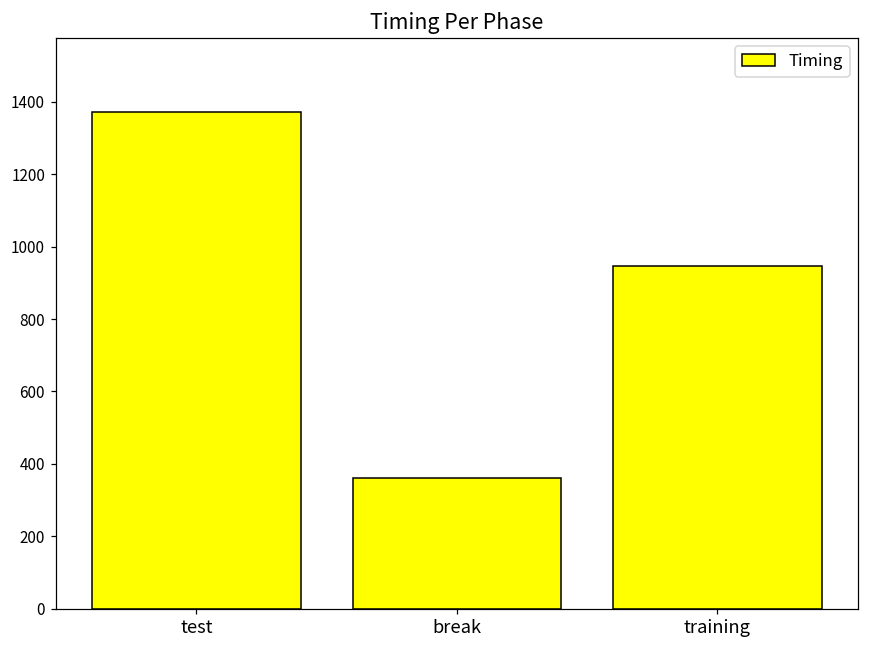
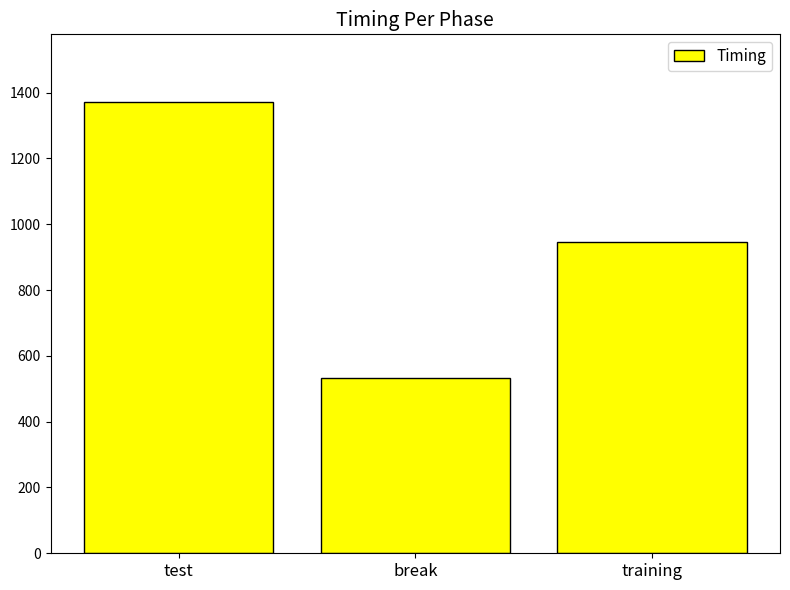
break: 360 -> 530
